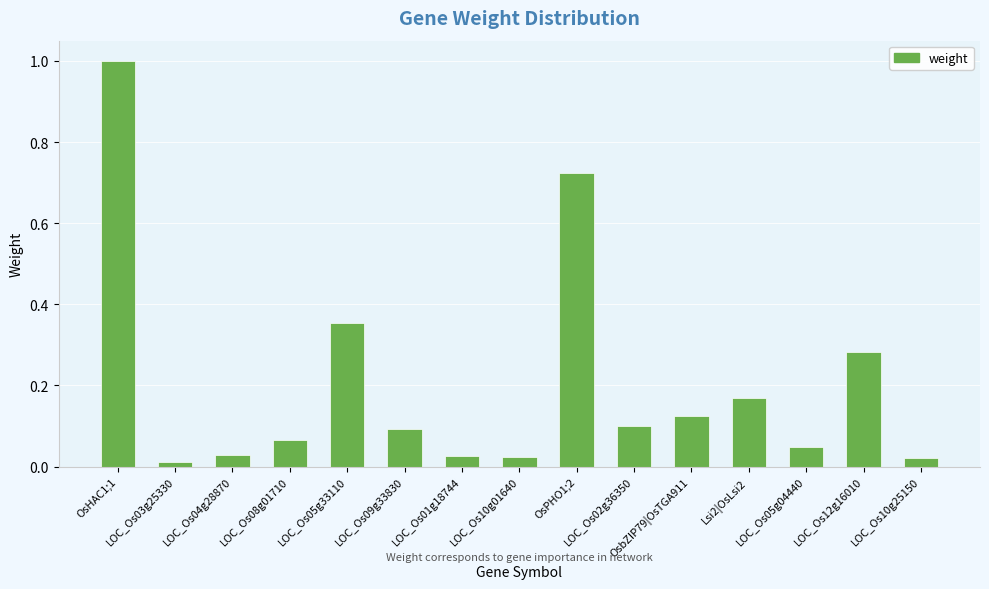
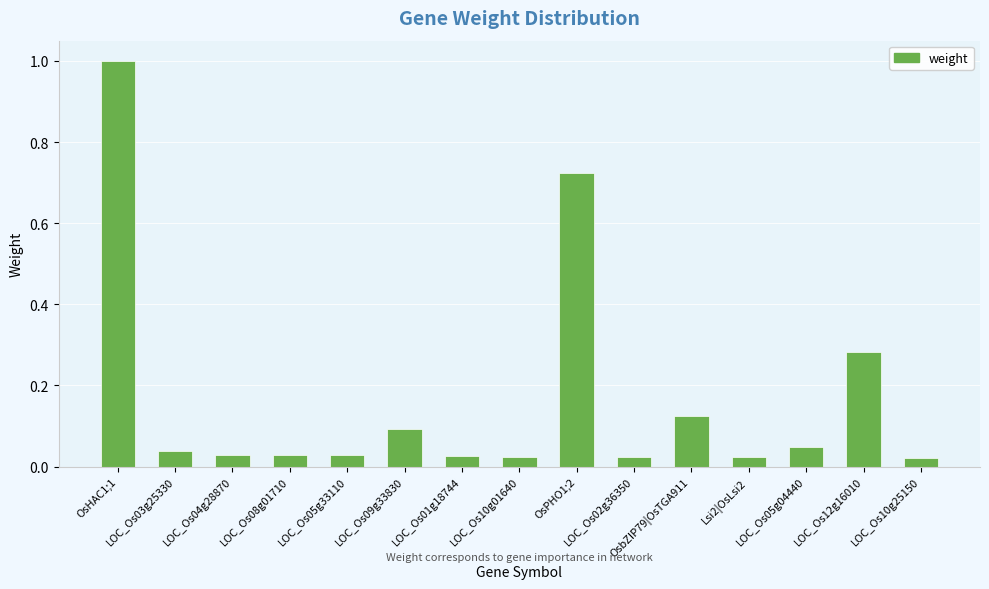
LOC_Os03g25330: 0.01 -> 0.04
LOC_Os08g01710: 0.06 -> 0.03
LOC_Os05g33110: 0.35 -> 0.03
LOC_Os02g36350: 0.10 -> 0.02
Lsi2|OsLsi2: 0.17 -> 0.02
